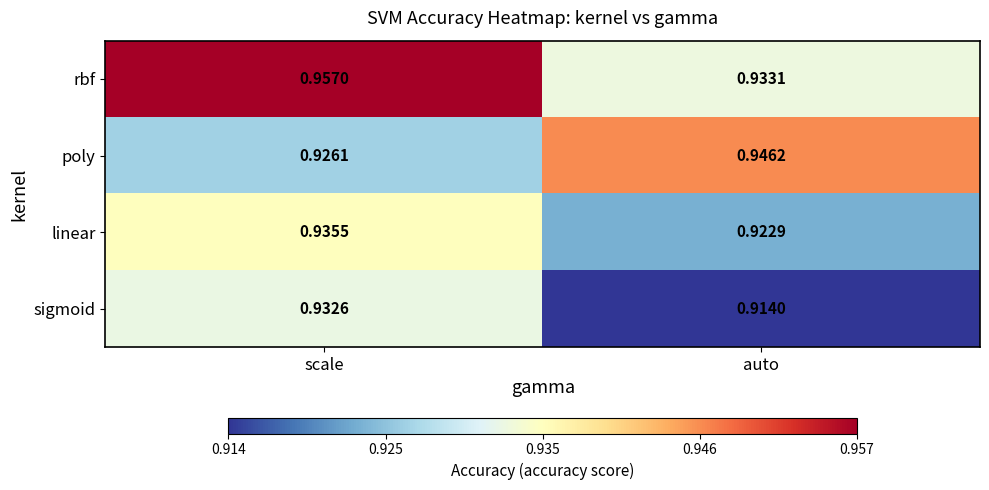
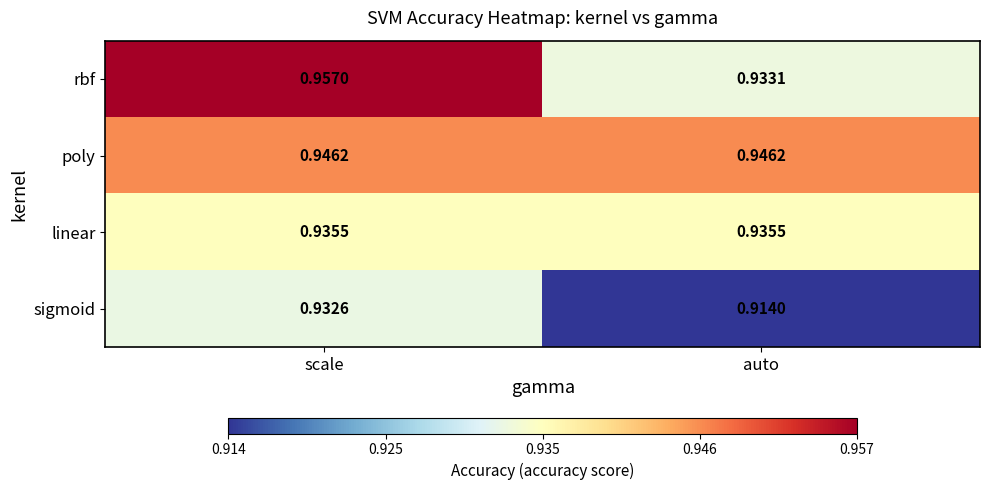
poly, scale: 0.9261 -> 0.9462
linear, auto: 0.9229 -> 0.9355
